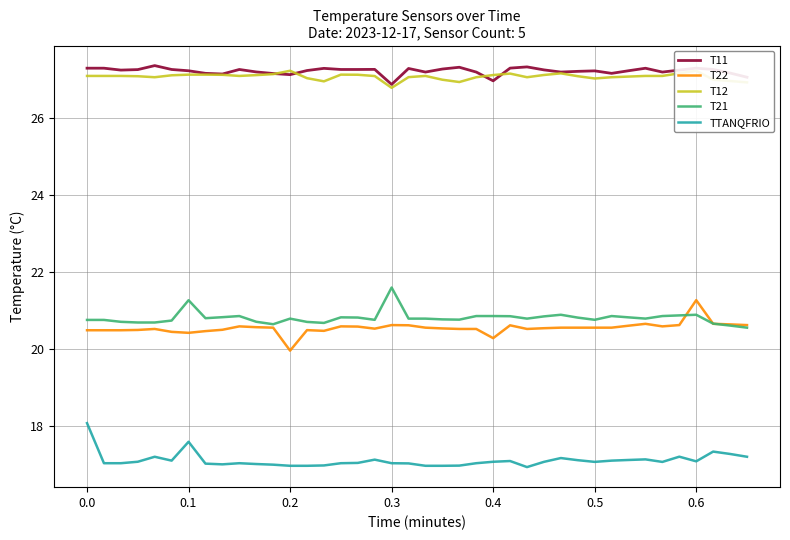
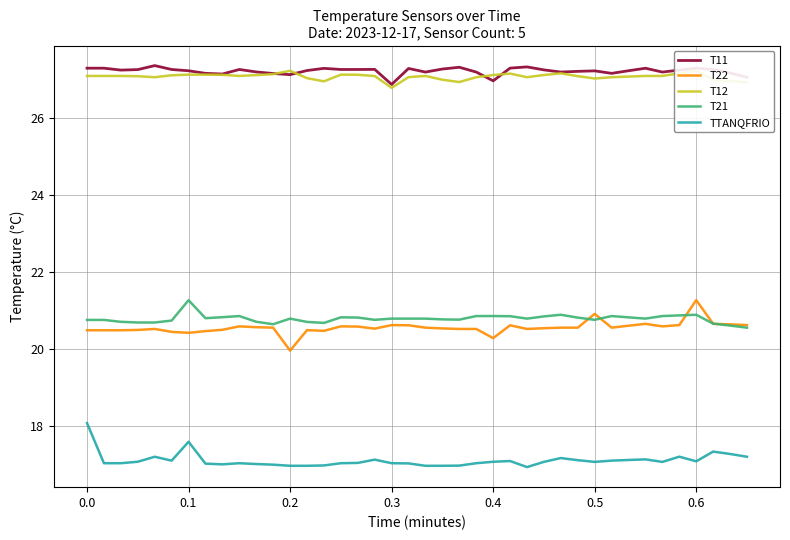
T21, 0.3: 21.6 -> 20.8
T22, 0.5: 20.6 -> 20.9
